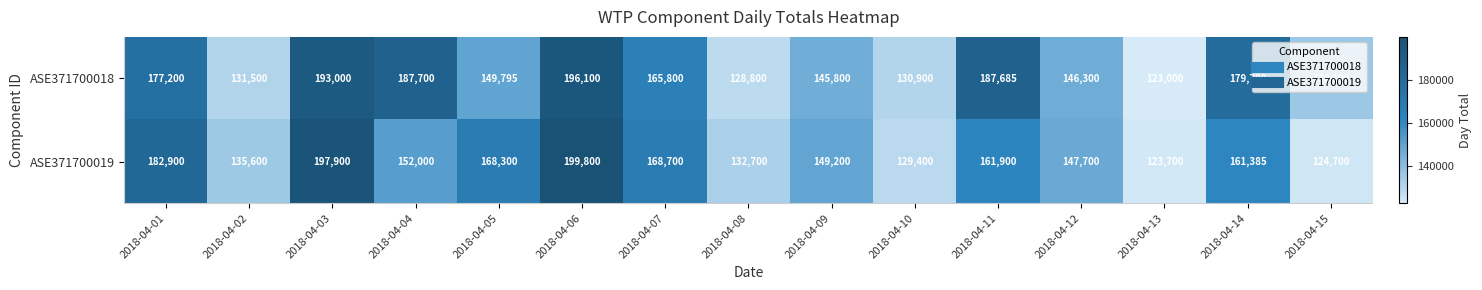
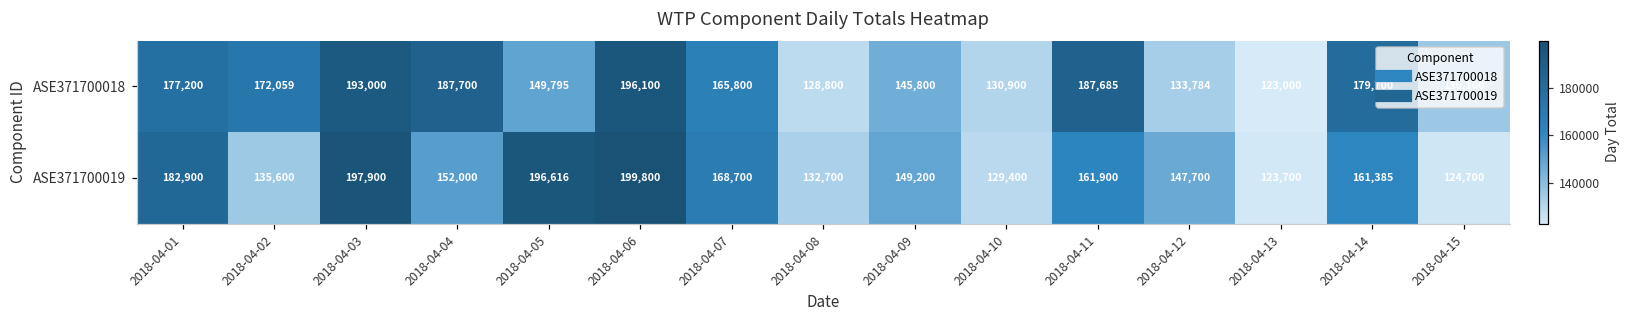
ASE371700018, 2018-04-02: 131,500 -> 172,059
ASE371700018, 2018-04-12: 146,300 -> 133,784
ASE371700019, 2018-04-05: 168,300 -> 196,616
